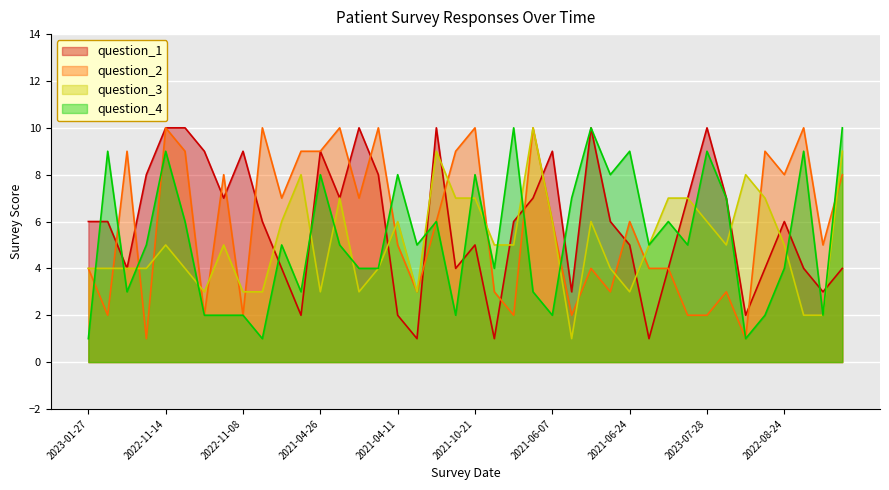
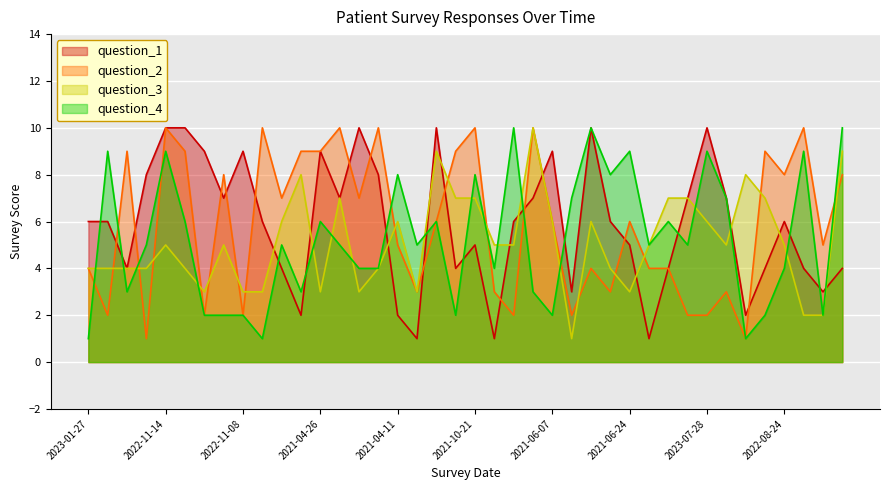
question_4, 2021-04-26: 8 -> 6
